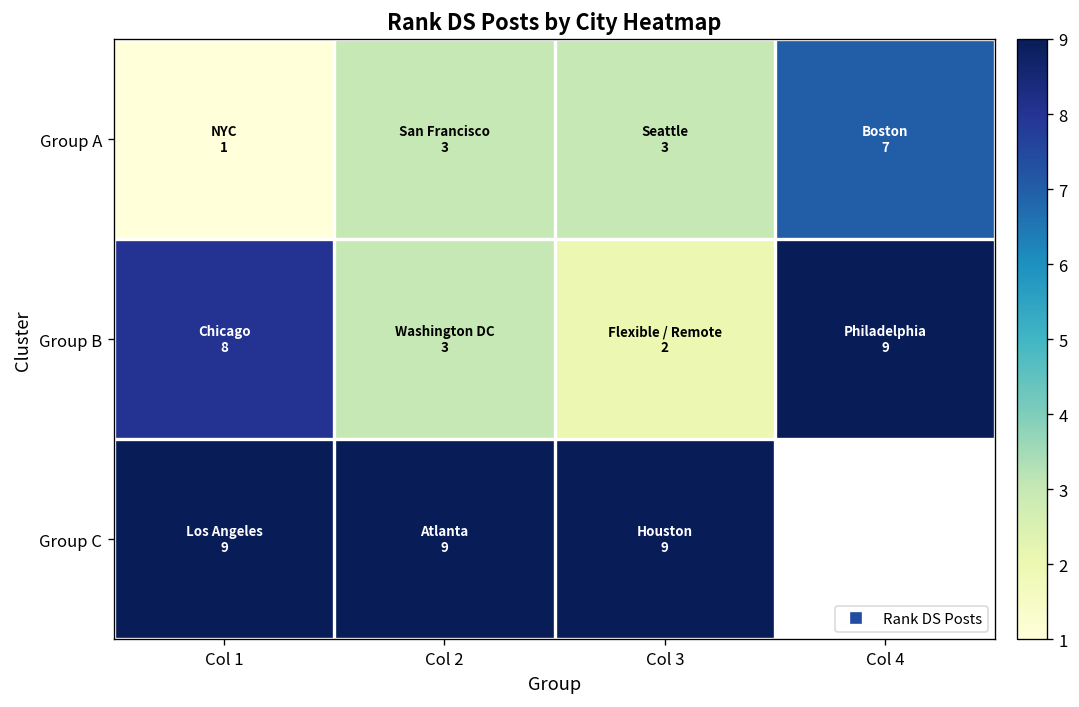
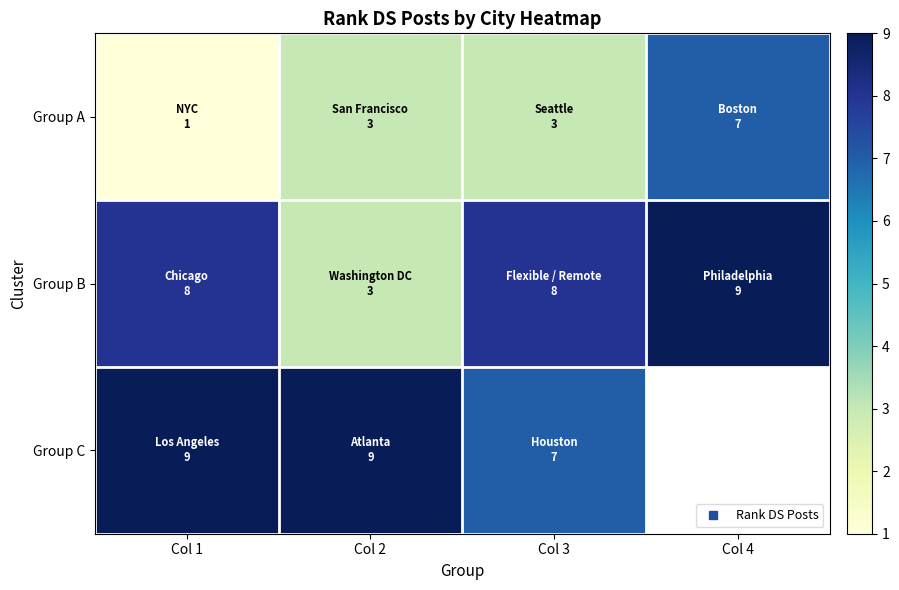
Group B, Col 3: 2 -> 8
Group C, Col 3: 9 -> 7
